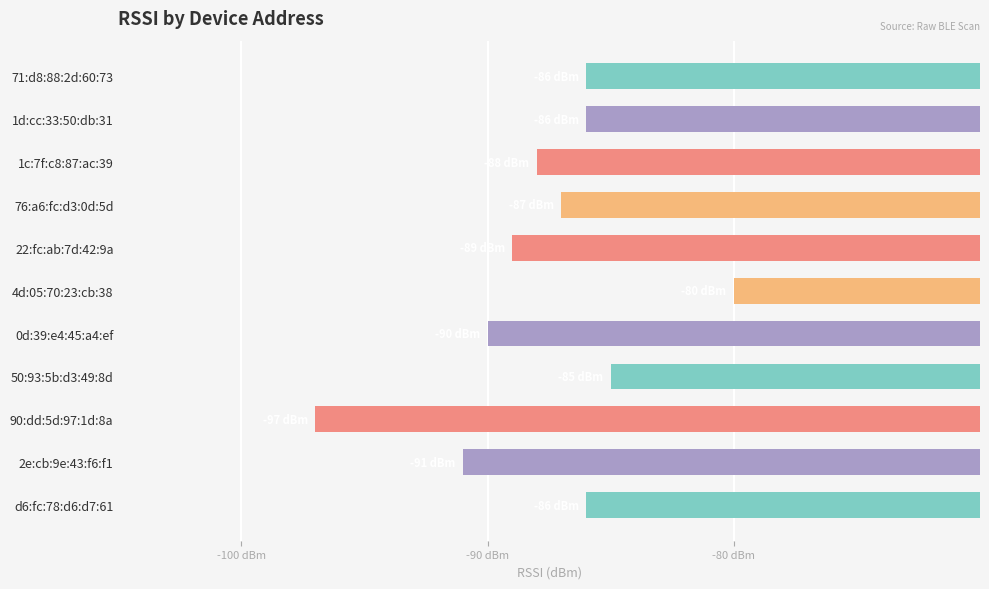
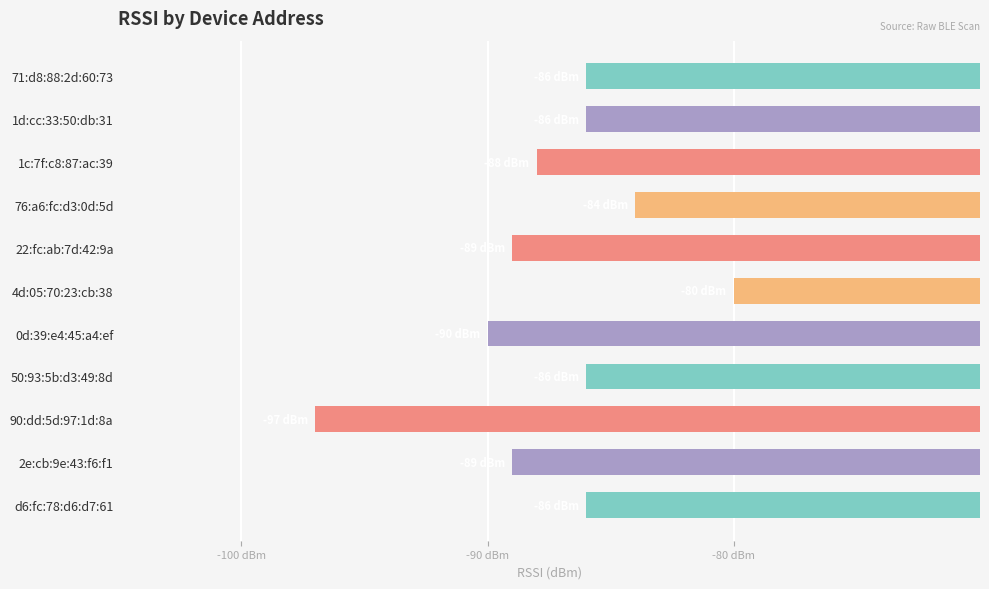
76:a6:fc:d3:0d:5d: -87 dBm -> -84 dBm
50:93:5b:d3:49:8d: -85 dBm -> -86 dBm
2e:cb:9e:43:f6:f1: -91 dBm -> -89 dBm
